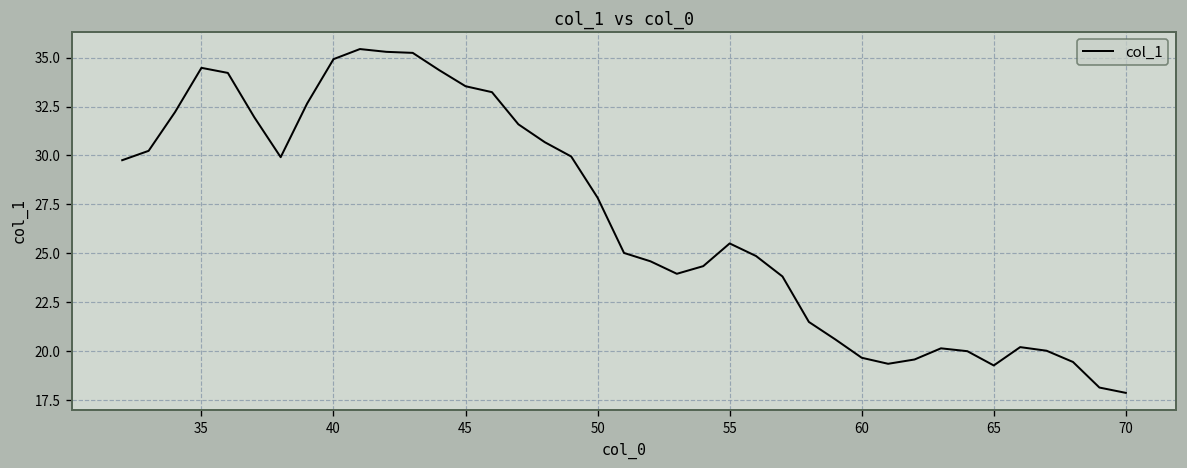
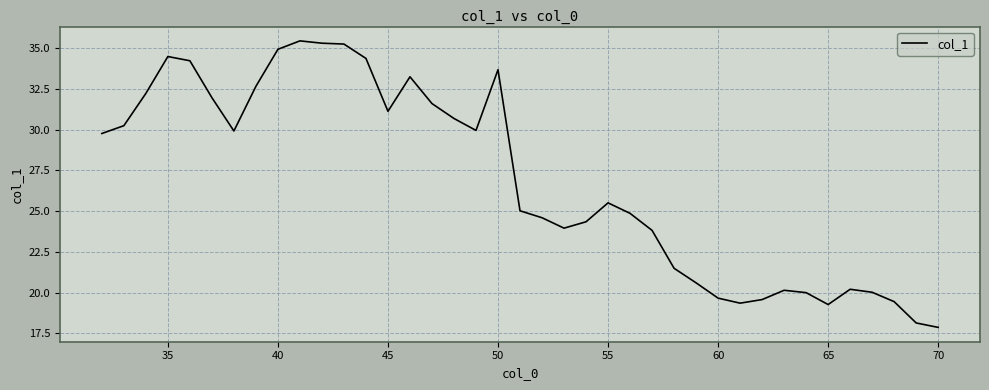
45: 33.5 -> 31.1
50: 27.8 -> 33.7
